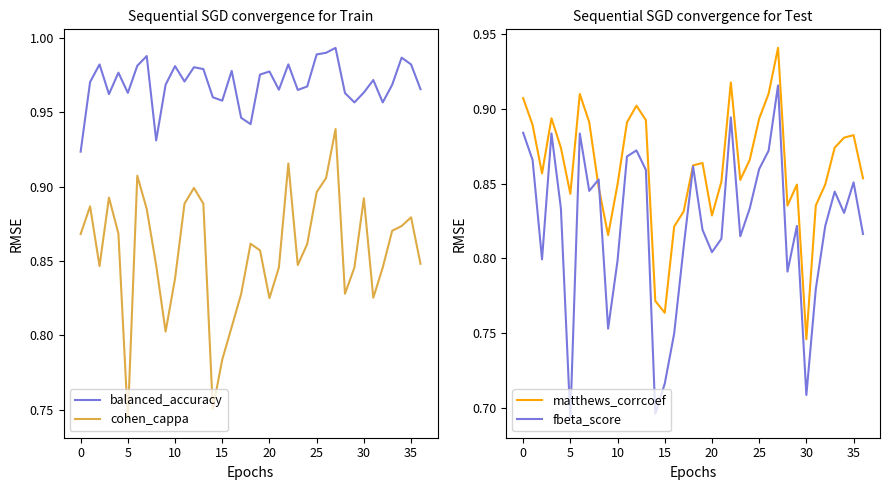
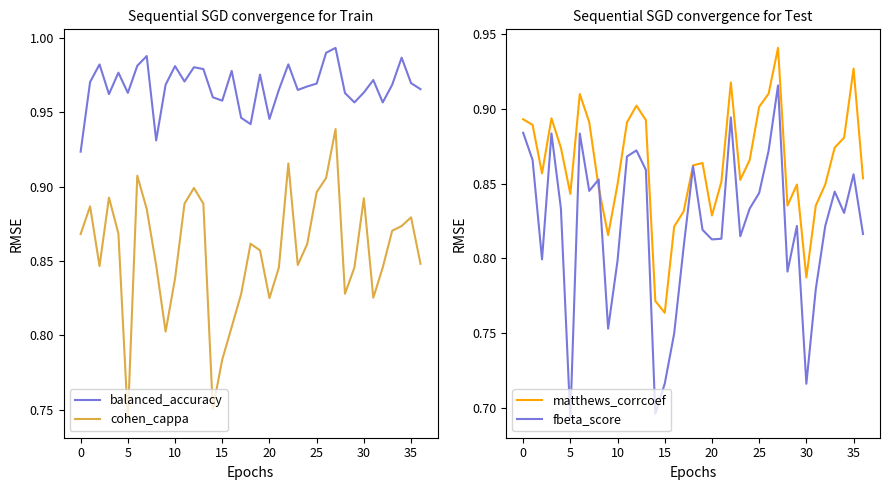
Sequential SGD convergence for Train, balanced_accuracy, 20: 0.977 -> 0.946
Sequential SGD convergence for Train, balanced_accuracy, 25: 0.989 -> 0.969
Sequential SGD convergence for Train, balanced_accuracy, 35: 0.982 -> 0.970
Sequential SGD convergence for Test, matthews_corrcoef, 0: 0.907 -> 0.893
Sequential SGD convergence for Test, fbeta_score, 20: 0.804 -> 0.813
Sequential SGD convergence for Test, matthews_corrcoef, 25: 0.893 -> 0.901
Sequential SGD convergence for Test, fbeta_score, 25: 0.860 -> 0.844
Sequential SGD convergence for Test, matthews_corrcoef, 30: 0.746 -> 0.787
Sequential SGD convergence for Test, fbeta_score, 30: 0.709 -> 0.716
Sequential SGD convergence for Test, matthews_corrcoef, 35: 0.882 -> 0.927
Sequential SGD convergence for Test, fbeta_score, 35: 0.851 -> 0.856
